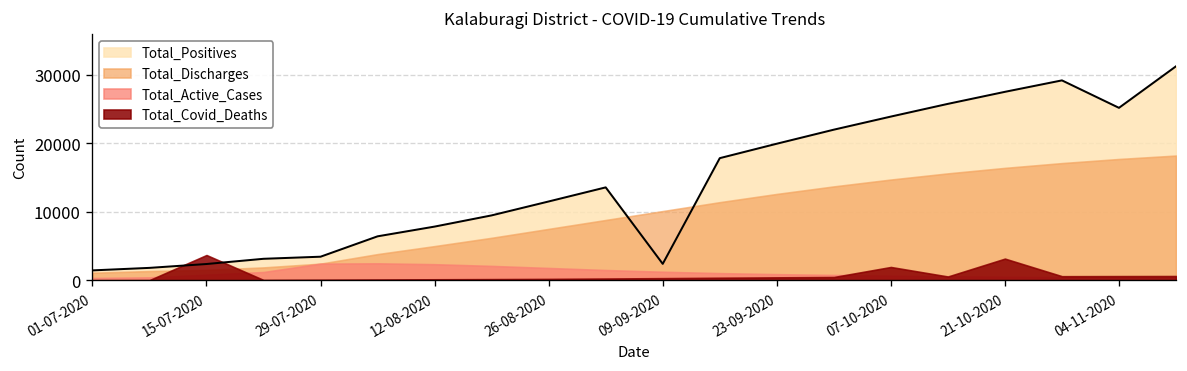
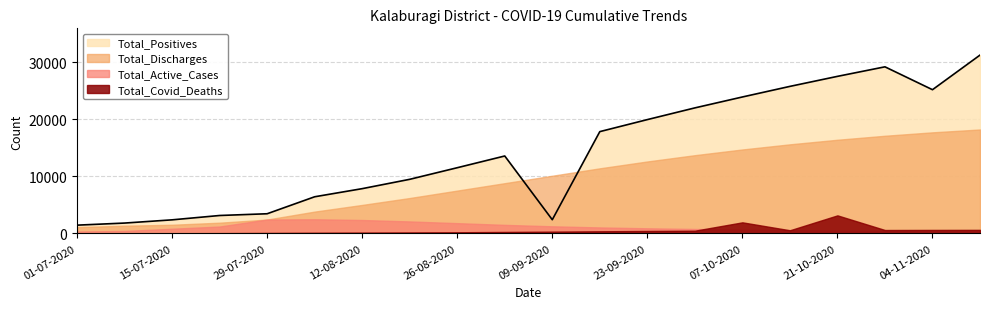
Total_Covid_Deaths, 15-07-2020: 4000 -> 0
